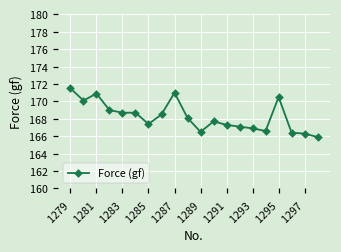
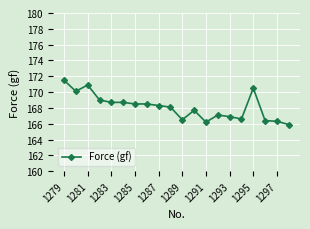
1285: 167 -> 169
1287: 171 -> 168
1291: 167 -> 166
